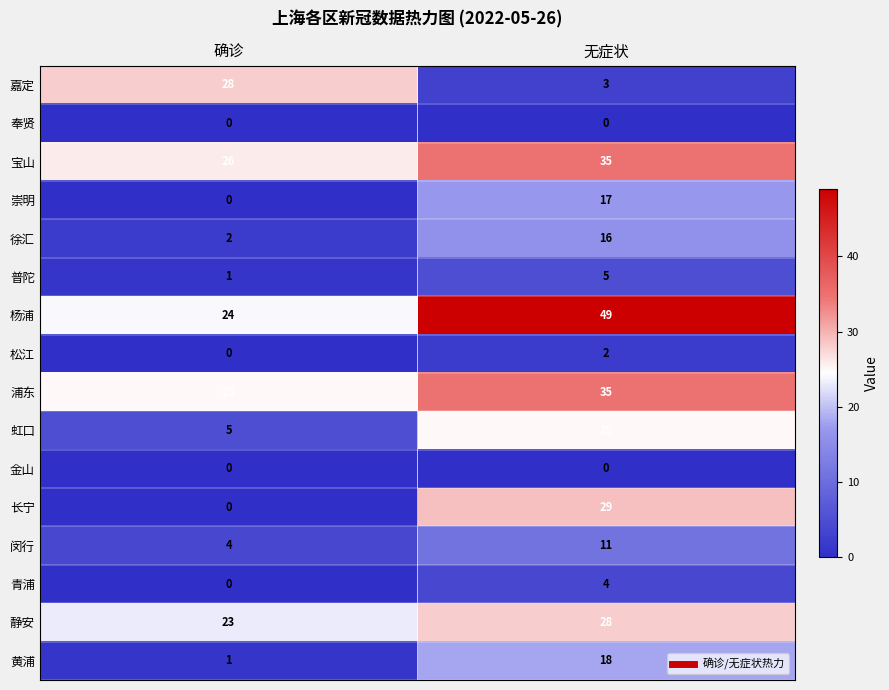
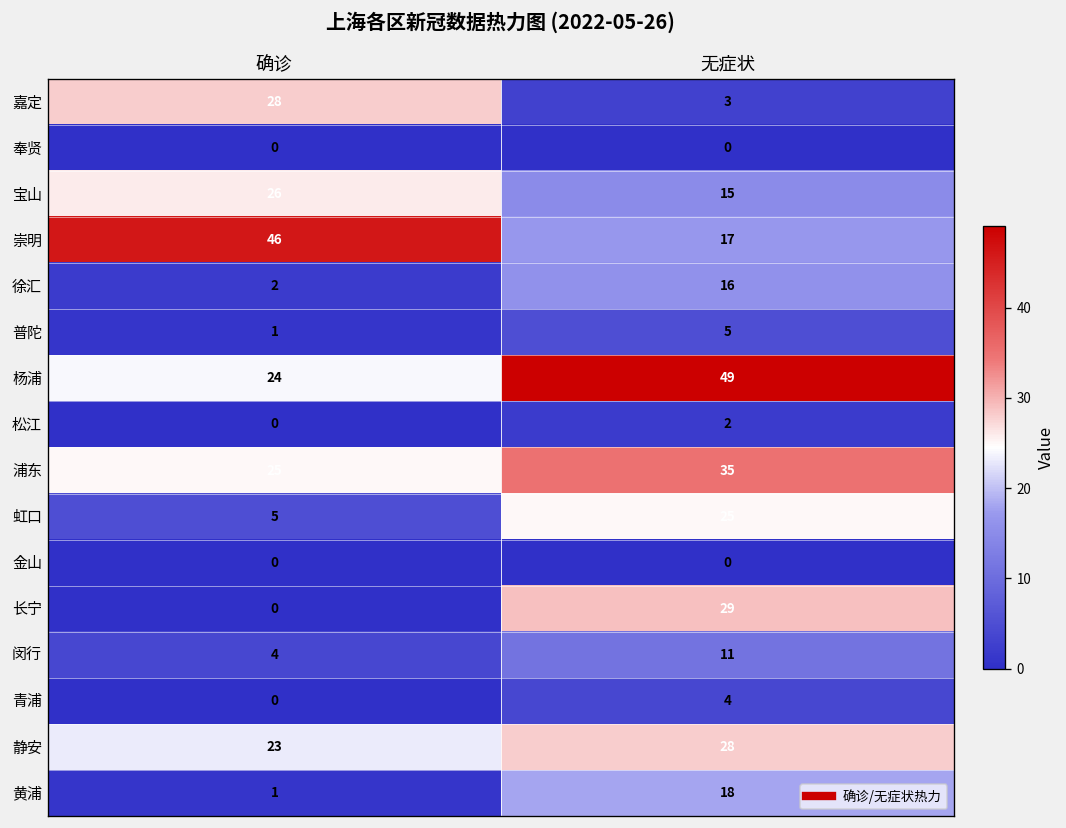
宝山, 无症状: 35 -> 15
崇明, 确诊: 0 -> 46
